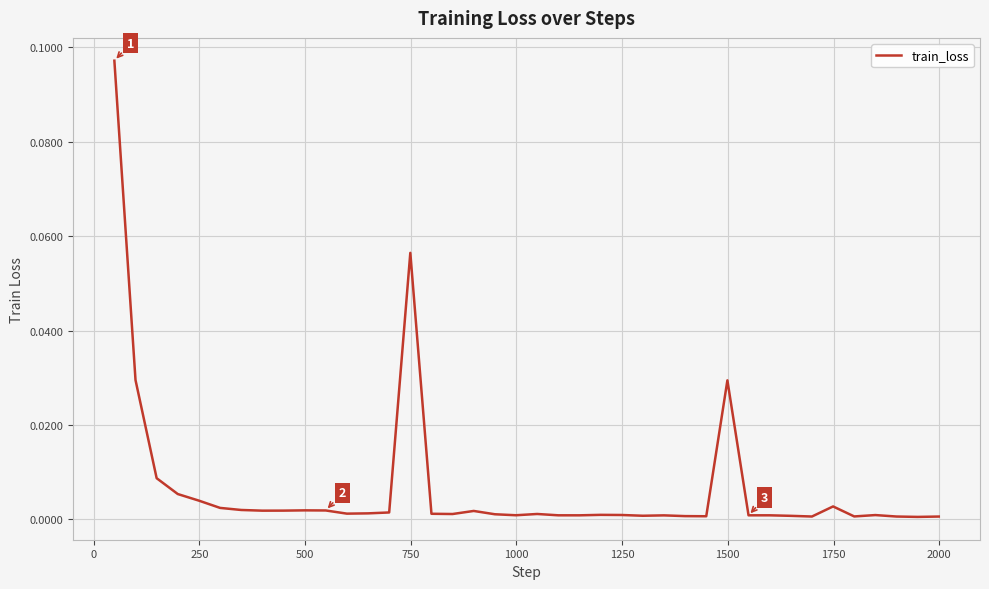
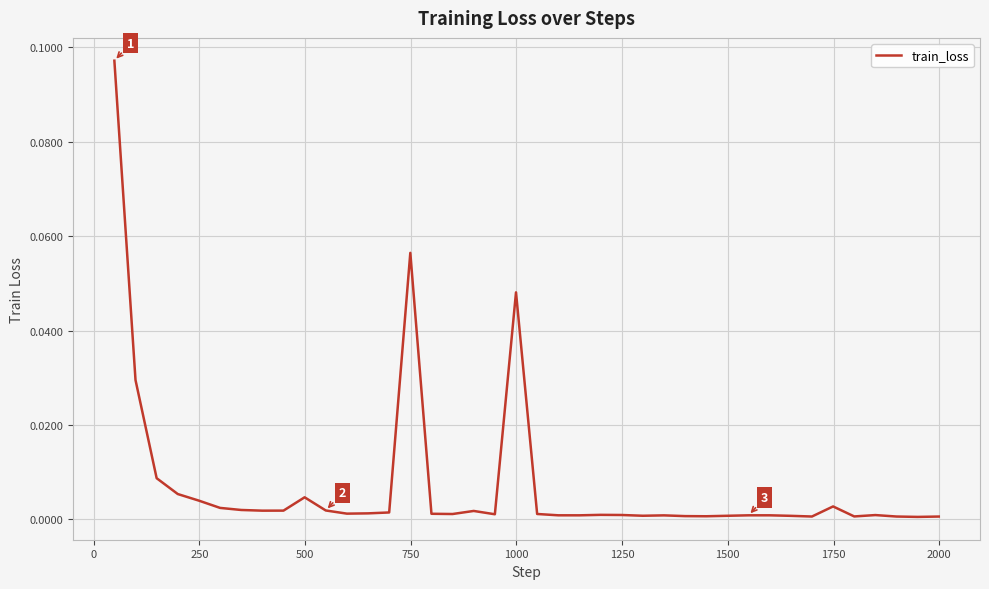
500: 0.002 -> 0.005
1000: 0.001 -> 0.048
1500: 0.029 -> 0.001
